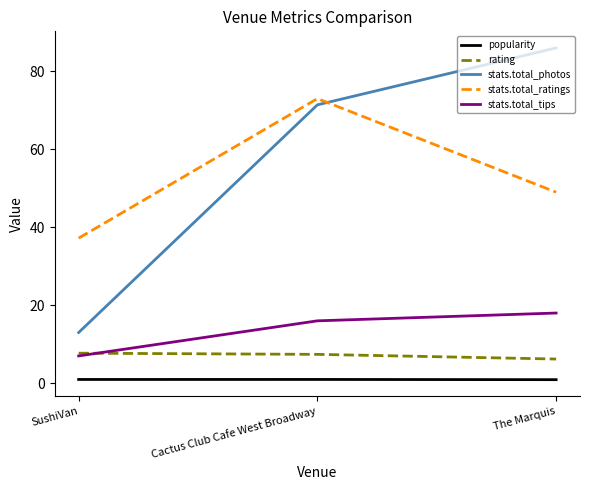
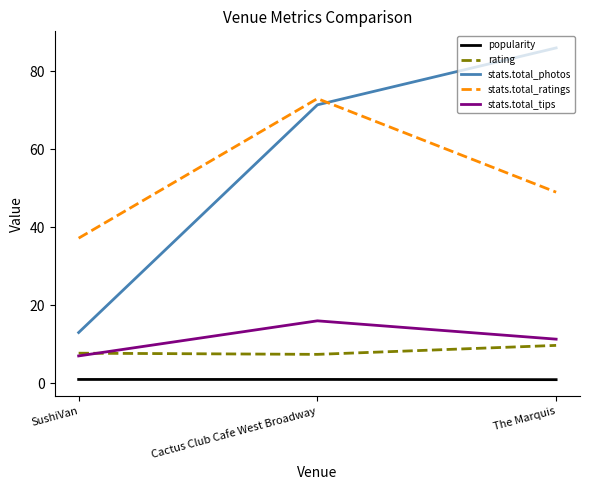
rating, The Marquis: 6 -> 10
stats.total_tips, The Marquis: 18 -> 11
